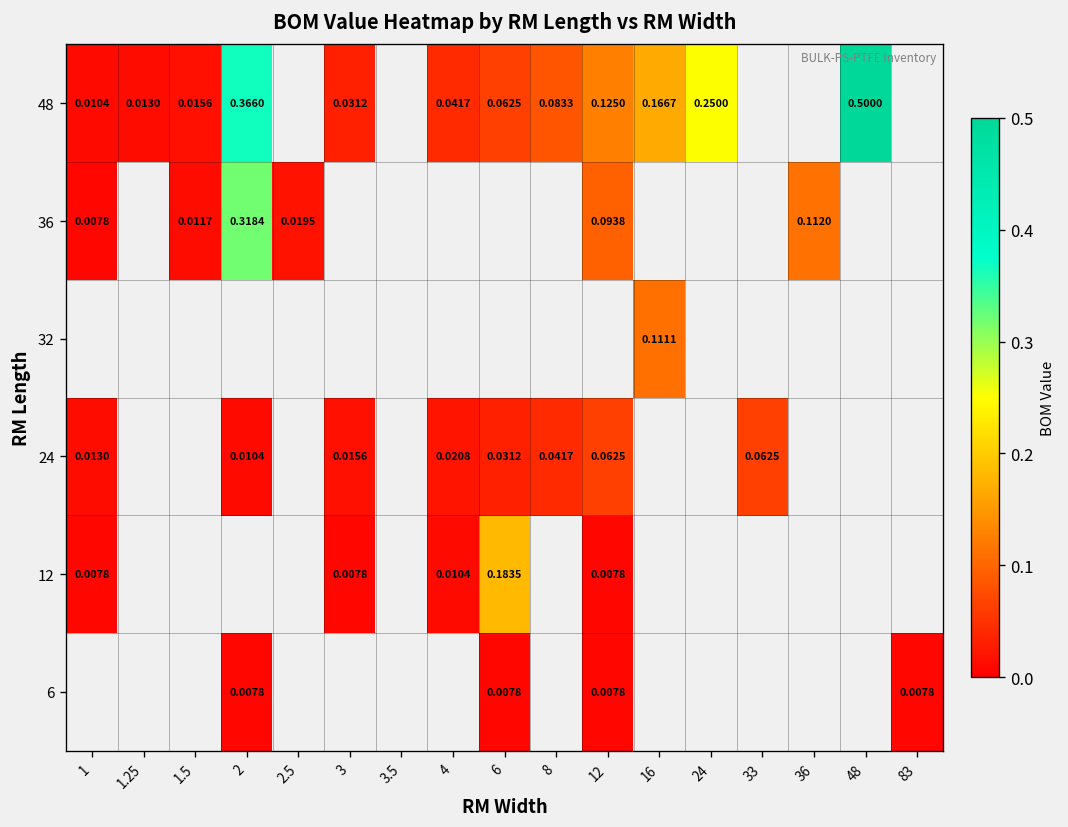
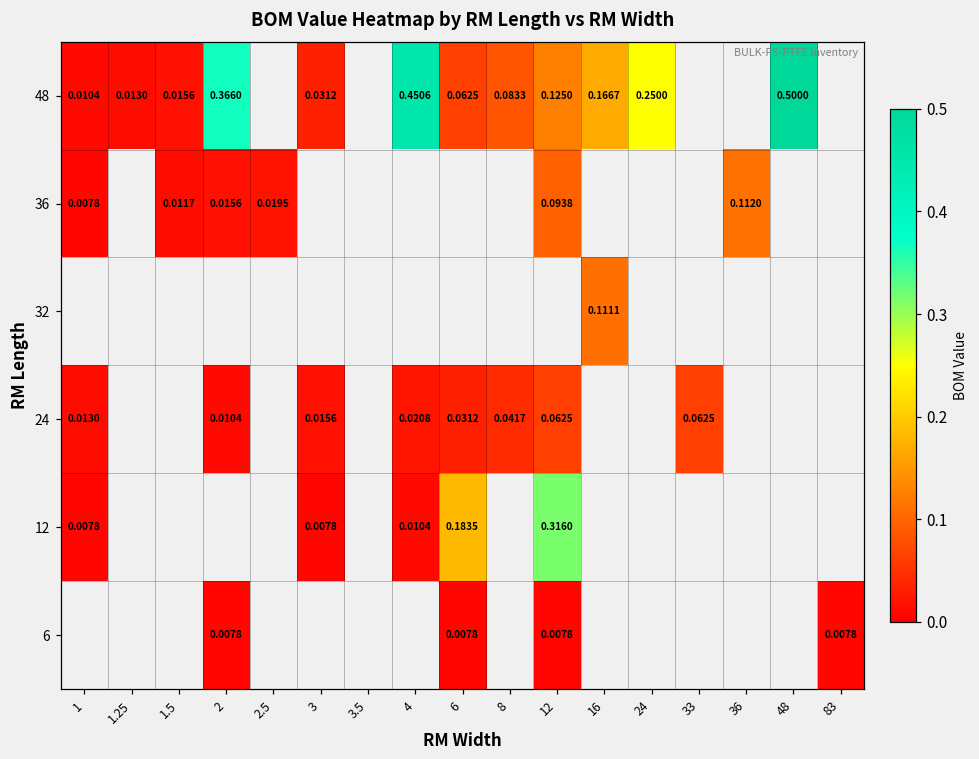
48, 4: 0.0417 -> 0.4506
36, 2: 0.3184 -> 0.0156
12, 12: 0.0078 -> 0.3160
